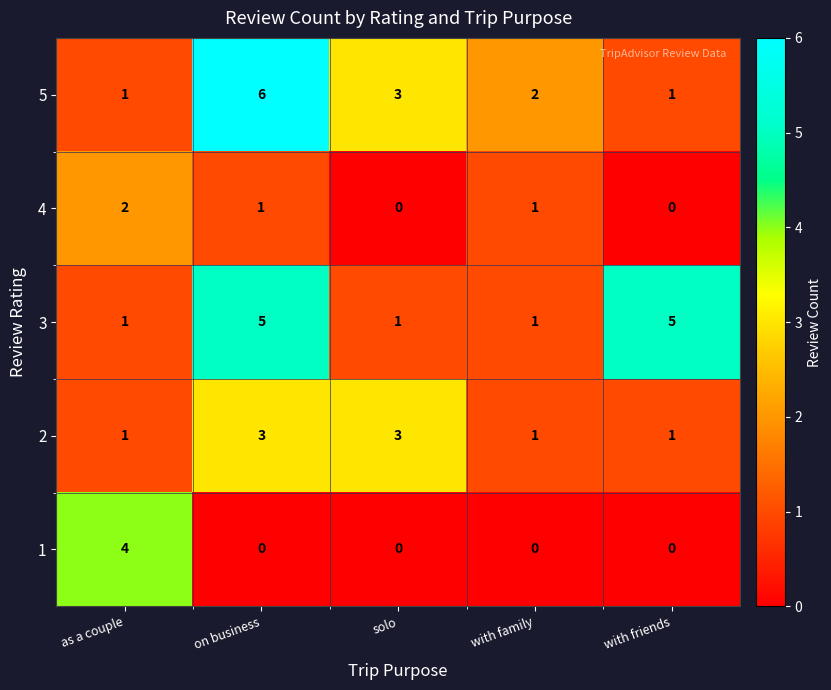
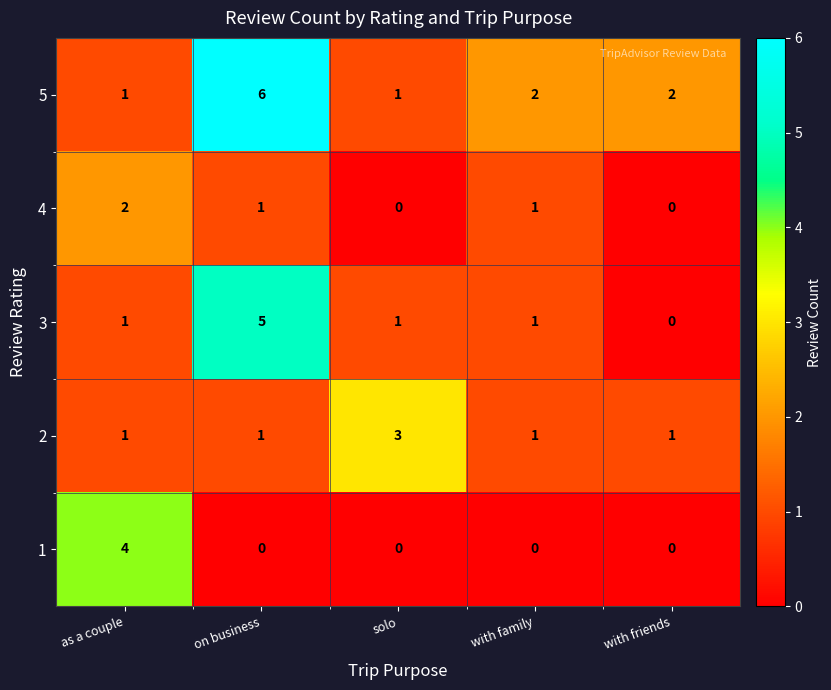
5, solo: 3 -> 1
5, with friends: 1 -> 2
3, with friends: 5 -> 0
2, on business: 3 -> 1
